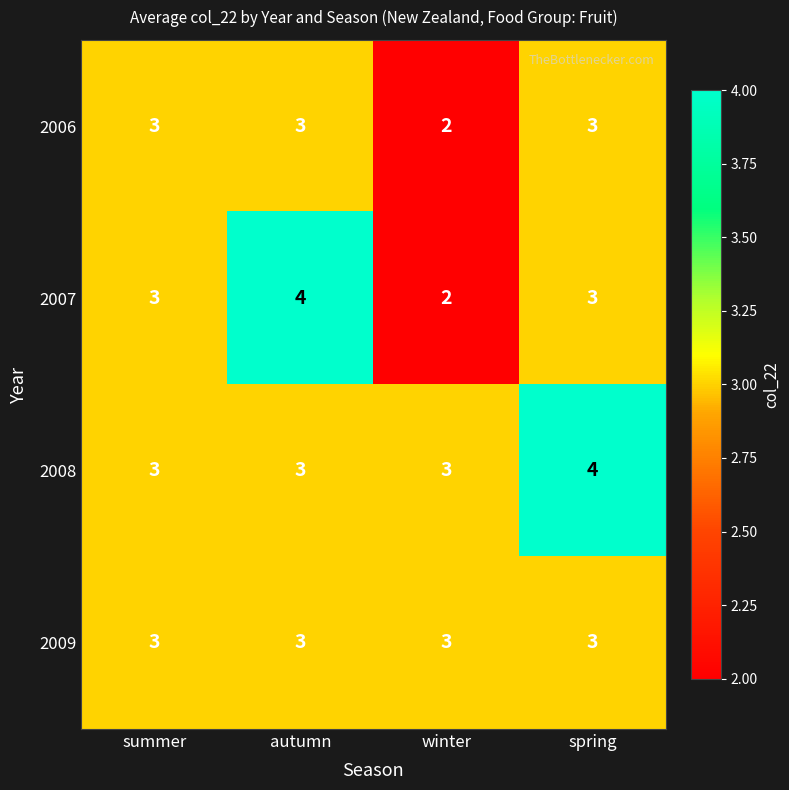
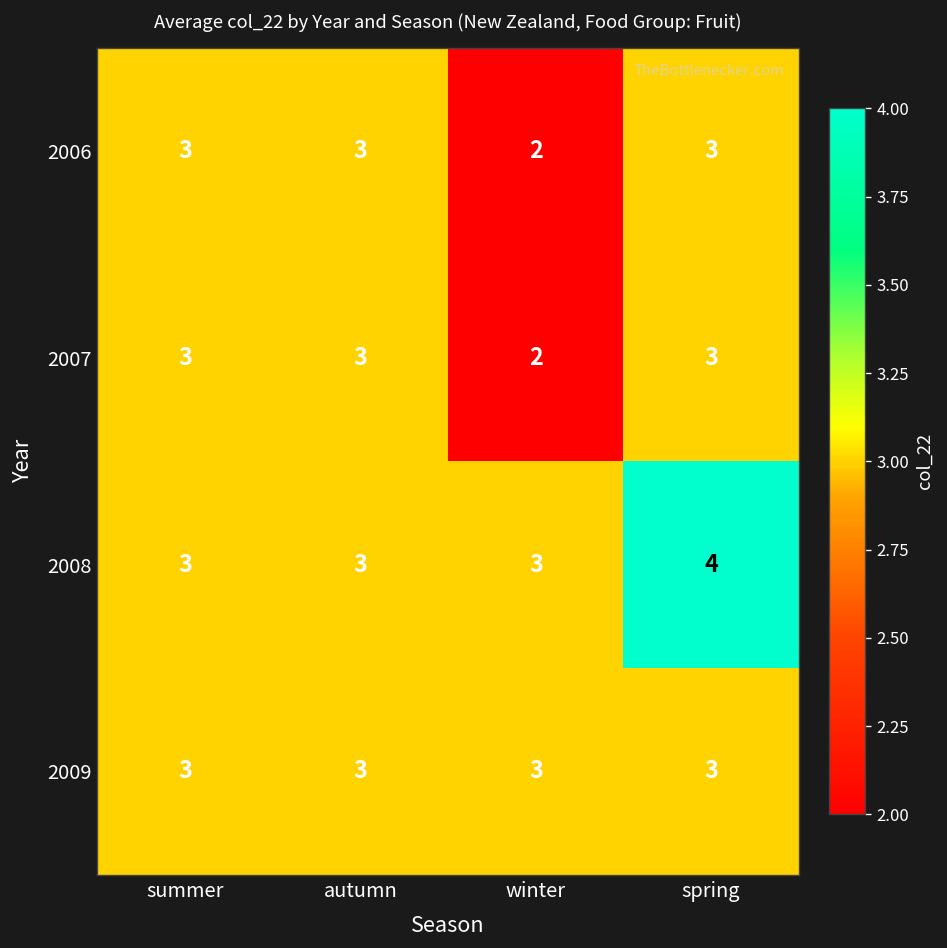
2007, autumn: 4 -> 3
